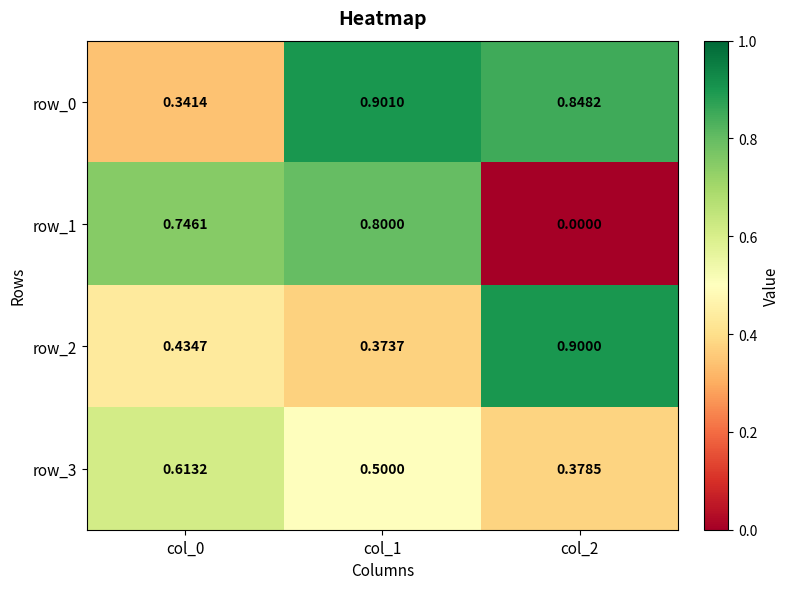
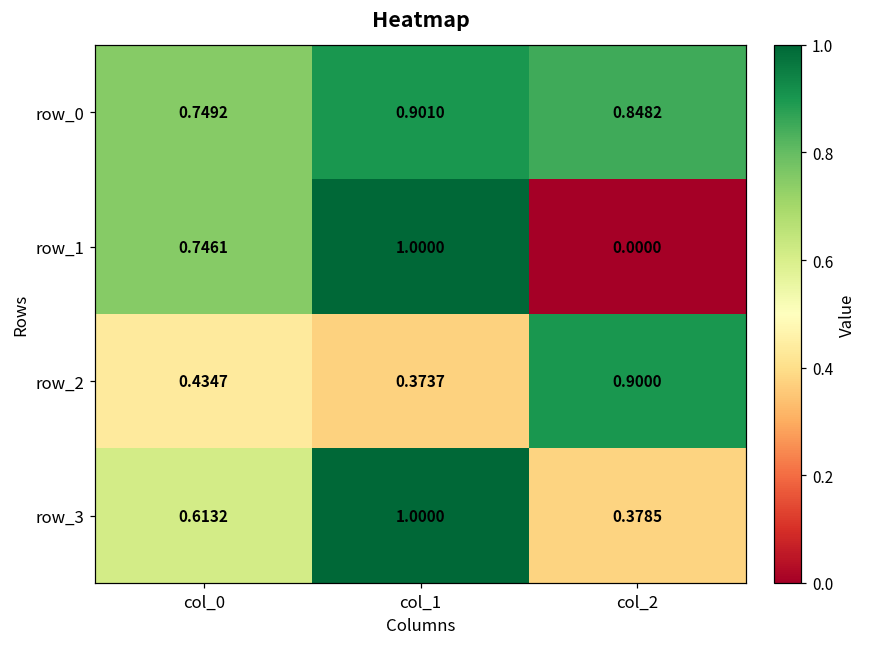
row_0, col_0: 0.3414 -> 0.7492
row_1, col_1: 0.8000 -> 1.0000
row_3, col_1: 0.5000 -> 1.0000
